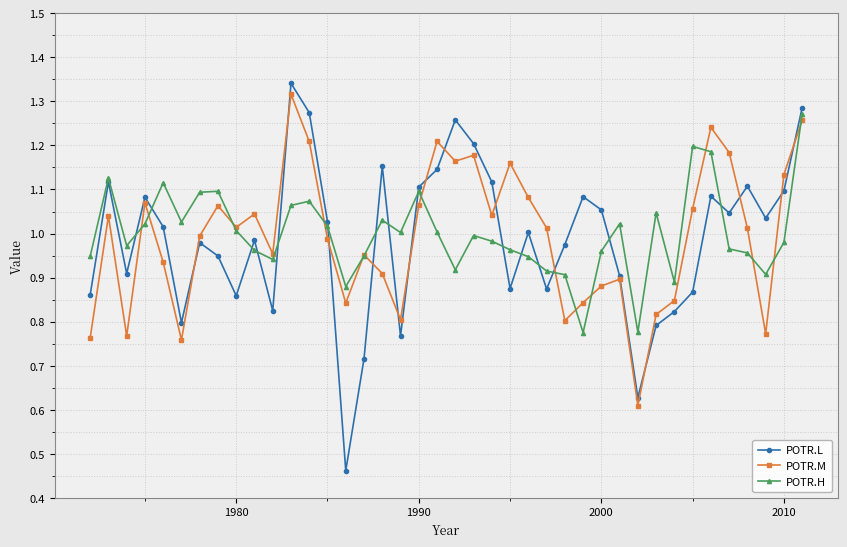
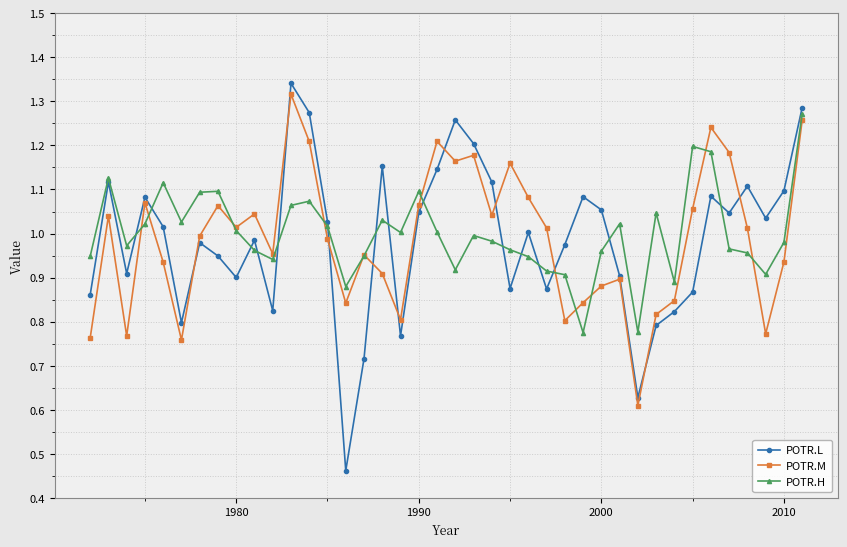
POTR.L, 1980: 0.86 -> 0.90
POTR.L, 1990: 1.11 -> 1.05
POTR.M, 2010: 1.13 -> 0.94
